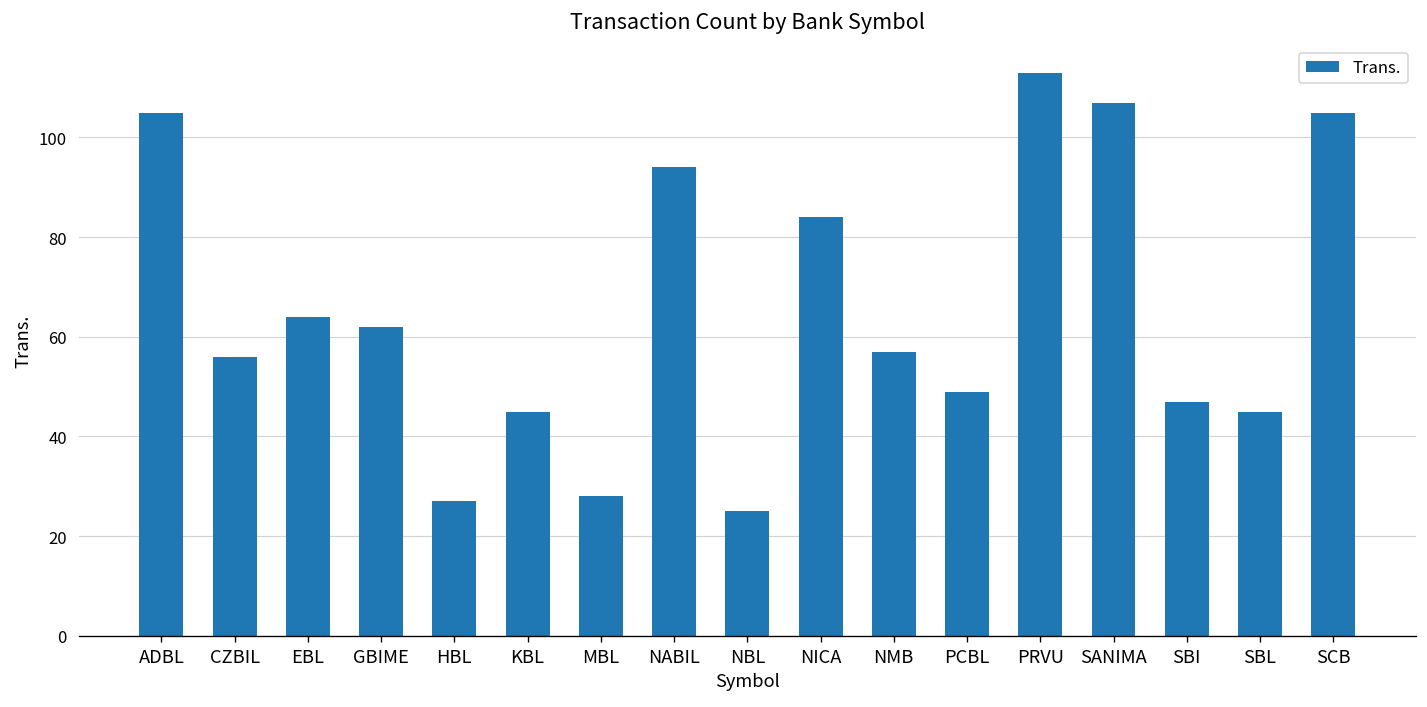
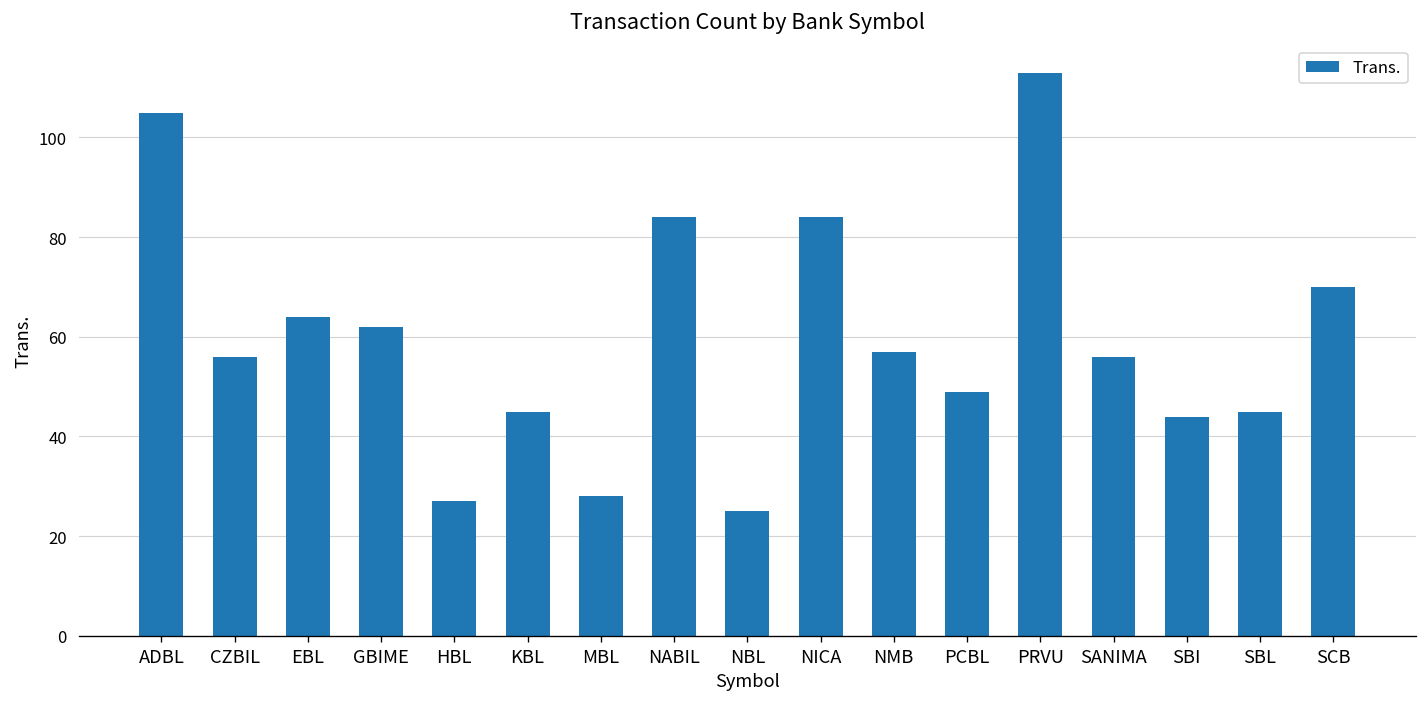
NABIL: 94 -> 84
SANIMA: 107 -> 56
SBI: 47 -> 44
SCB: 105 -> 70
